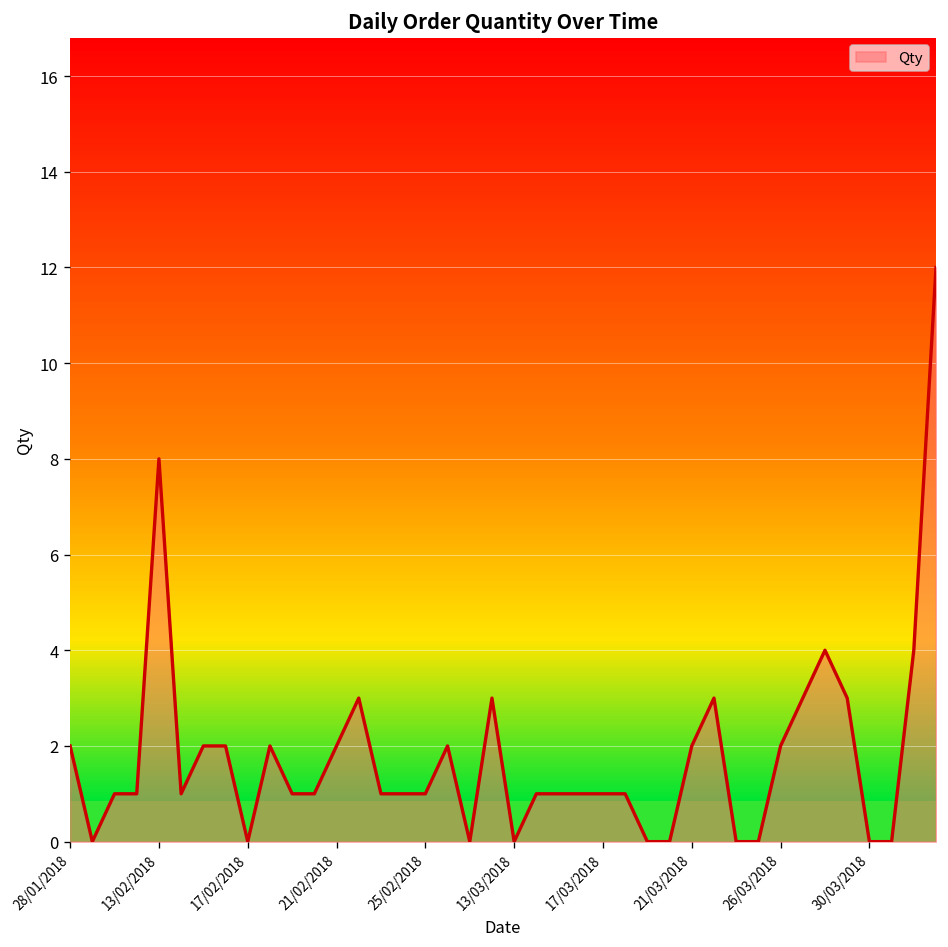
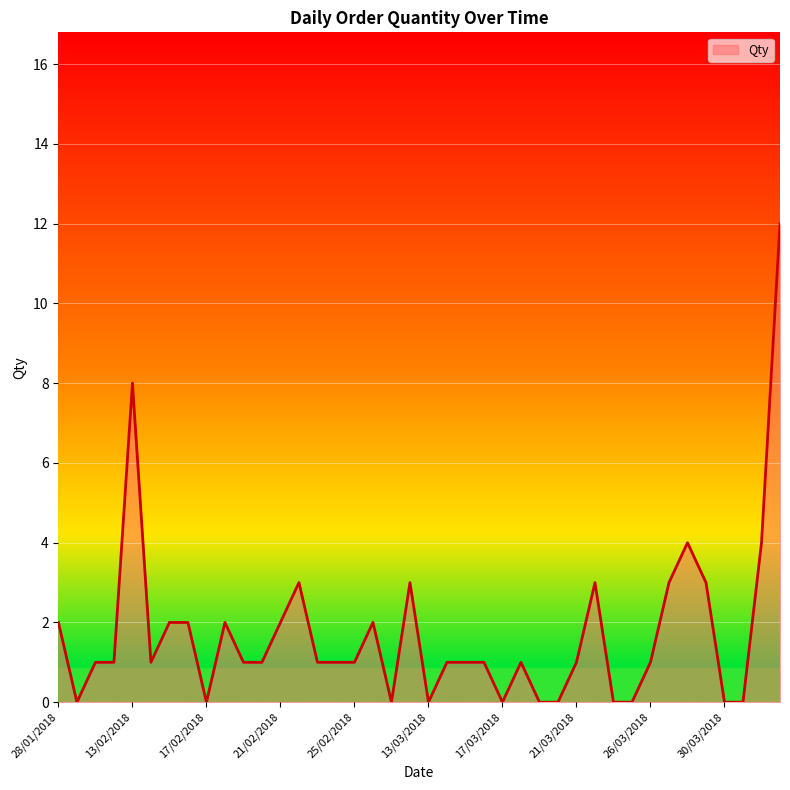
17/03/2018: 1 -> 0
21/03/2018: 2 -> 1
26/03/2018: 2 -> 1
